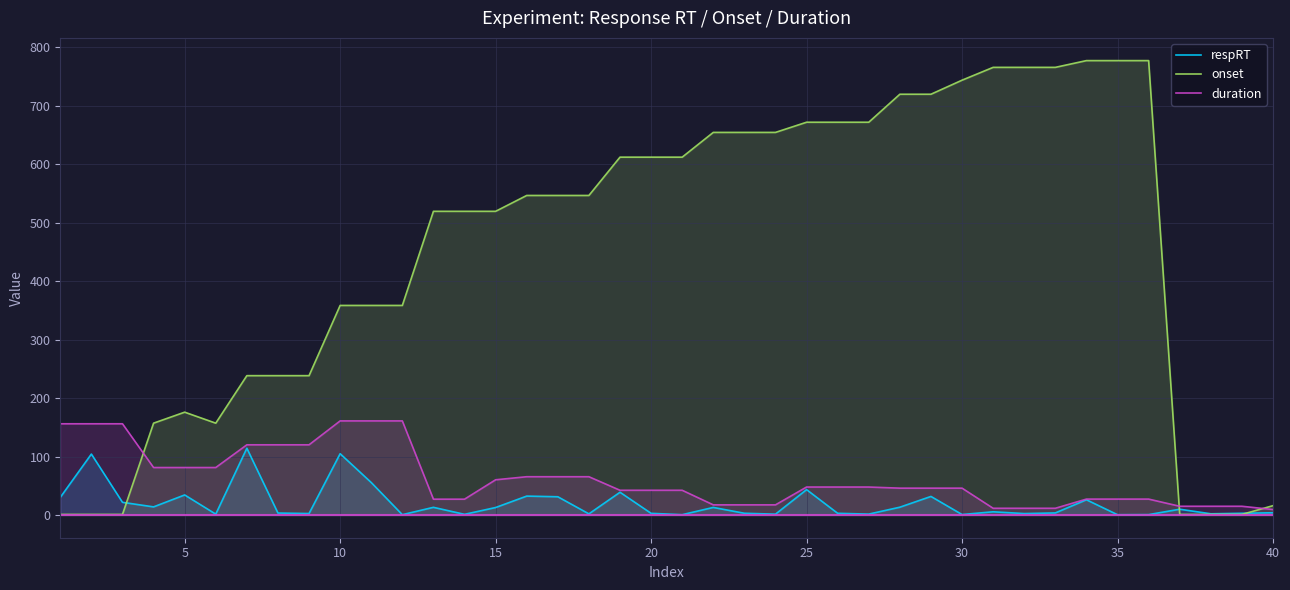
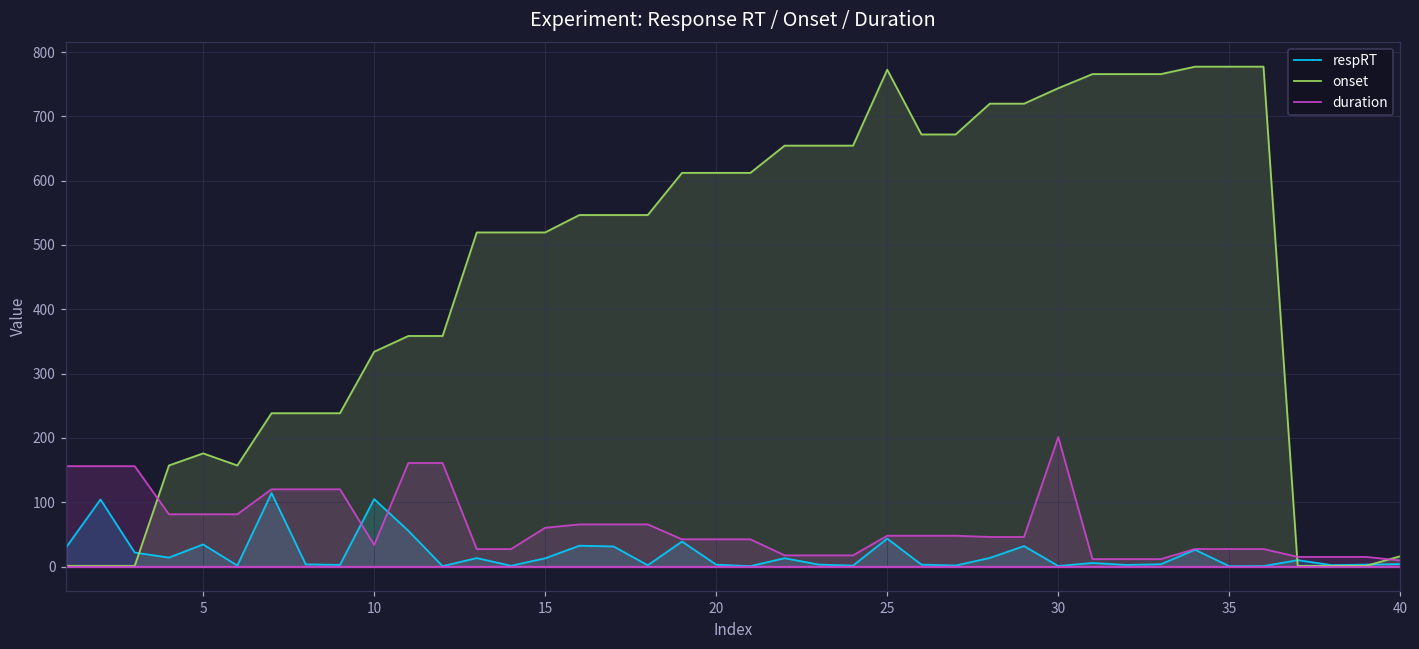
onset, 10: 360 -> 330
duration, 10: 160 -> 30
onset, 25: 670 -> 770
duration, 30: 50 -> 200
